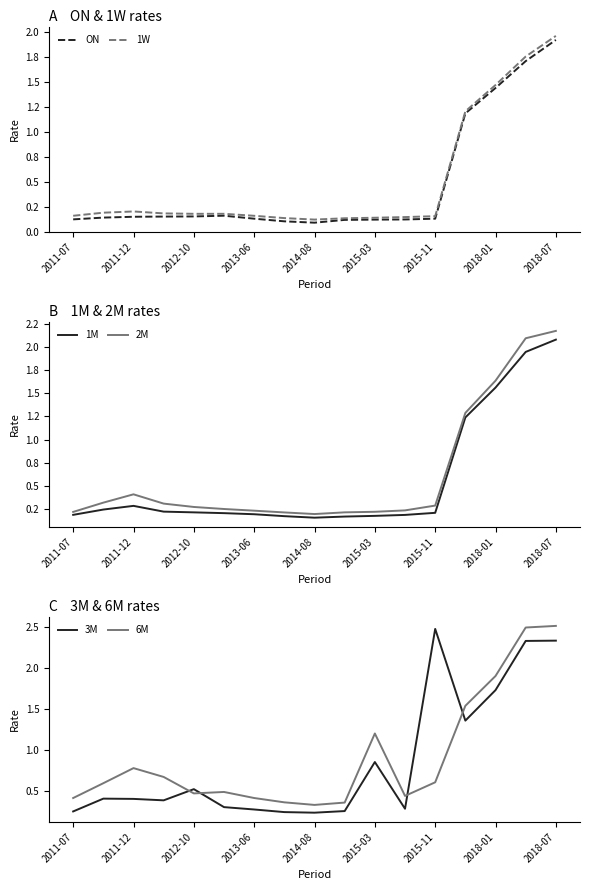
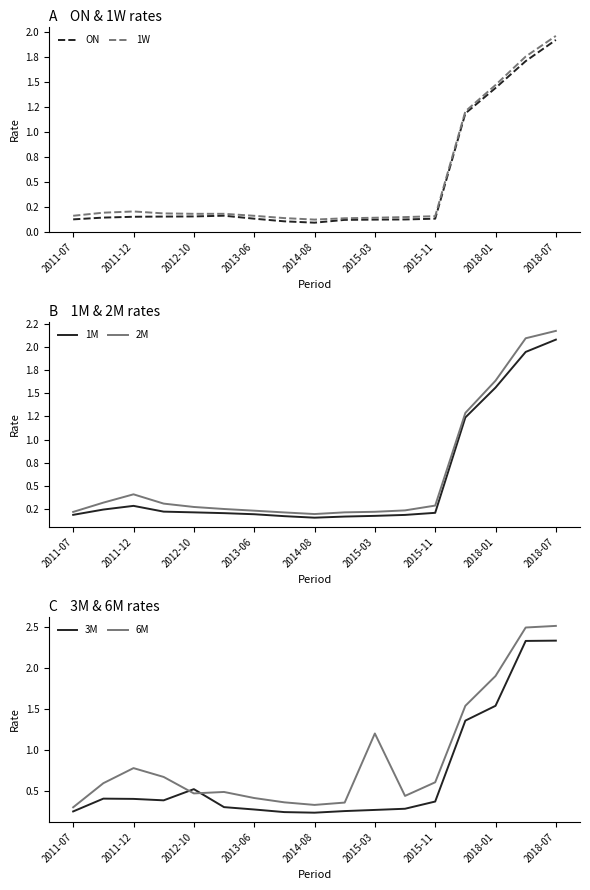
C 3M & 6M rates, 6M, 2011-07: 0.4 -> 0.3
C 3M & 6M rates, 3M, 2015-03: 0.9 -> 0.3
C 3M & 6M rates, 3M, 2015-11: 2.5 -> 0.4
C 3M & 6M rates, 3M, 2018-01: 1.7 -> 1.5
